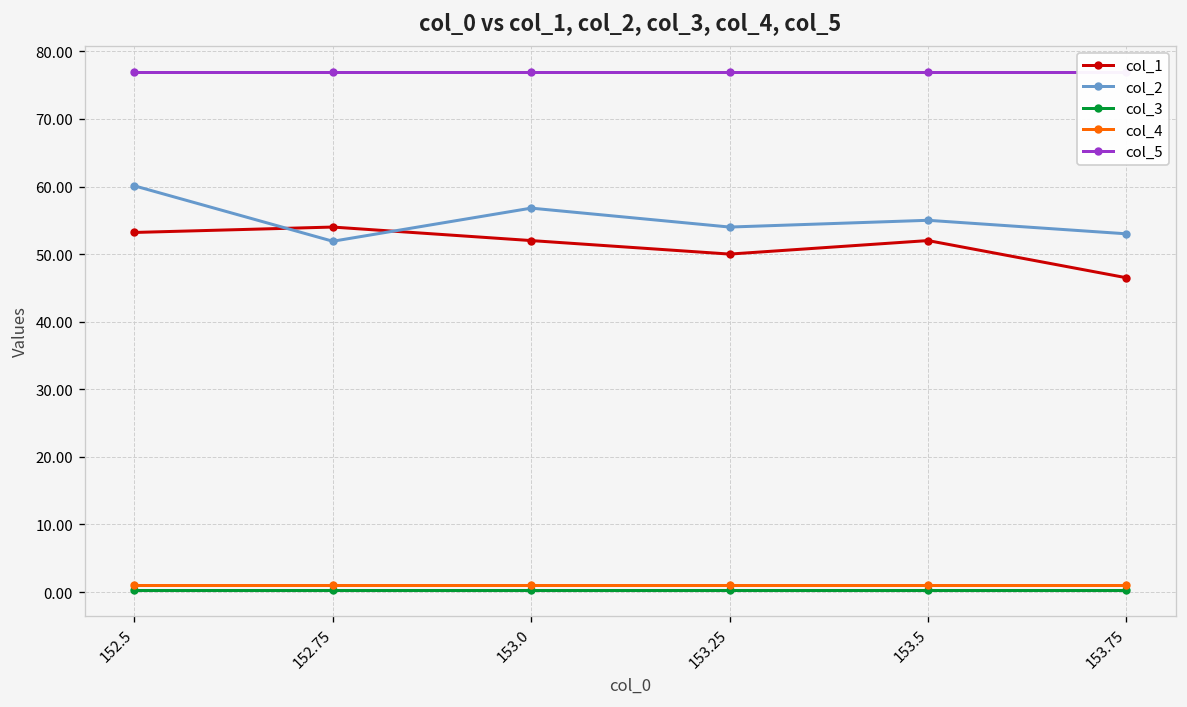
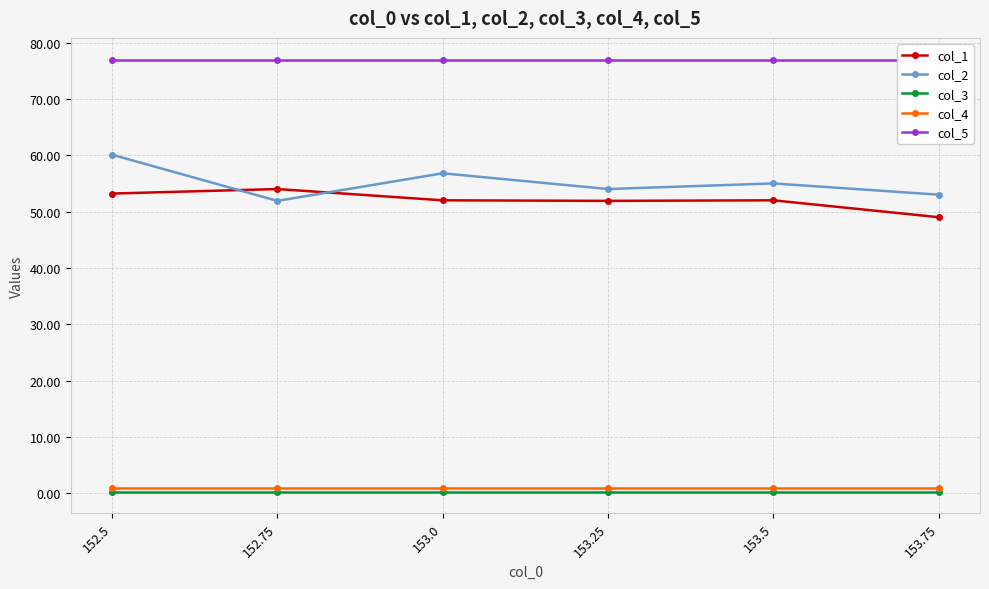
col_1, 153.25: 50 -> 52
col_1, 153.75: 47 -> 49
